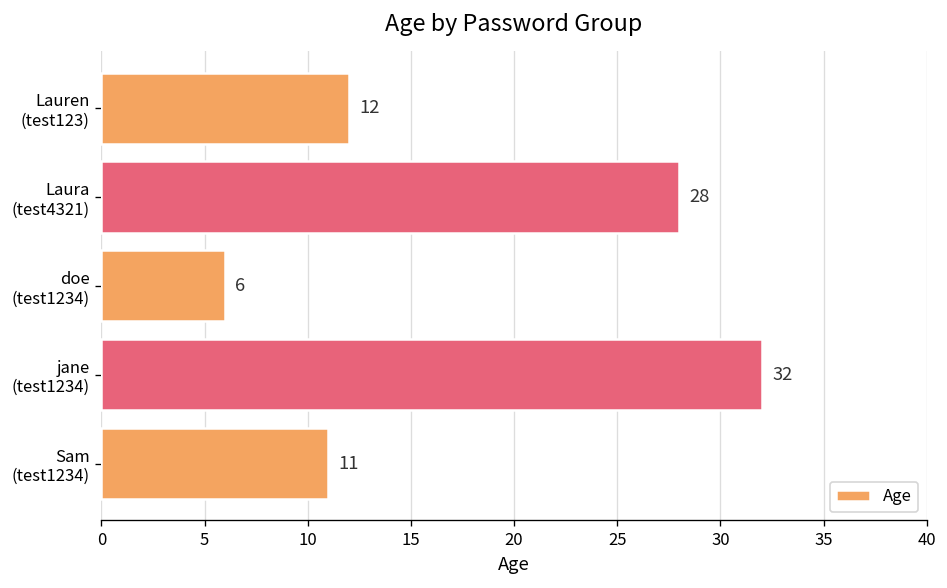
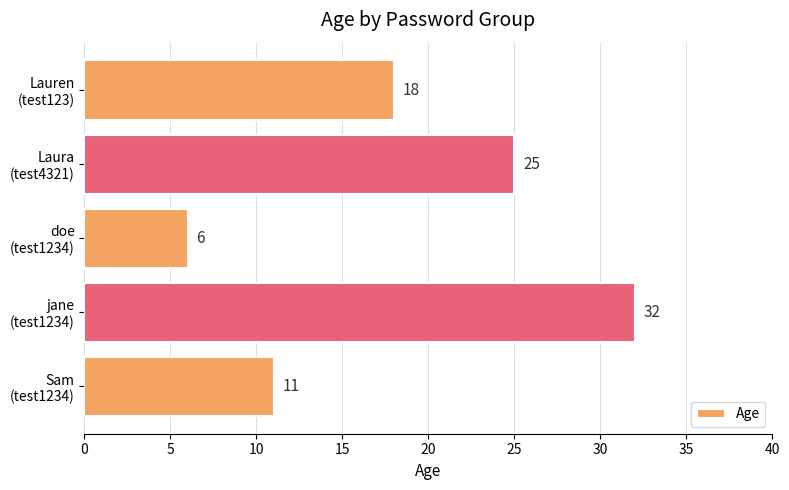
Lauren (test123): 12 -> 18
Laura (test4321): 28 -> 25
